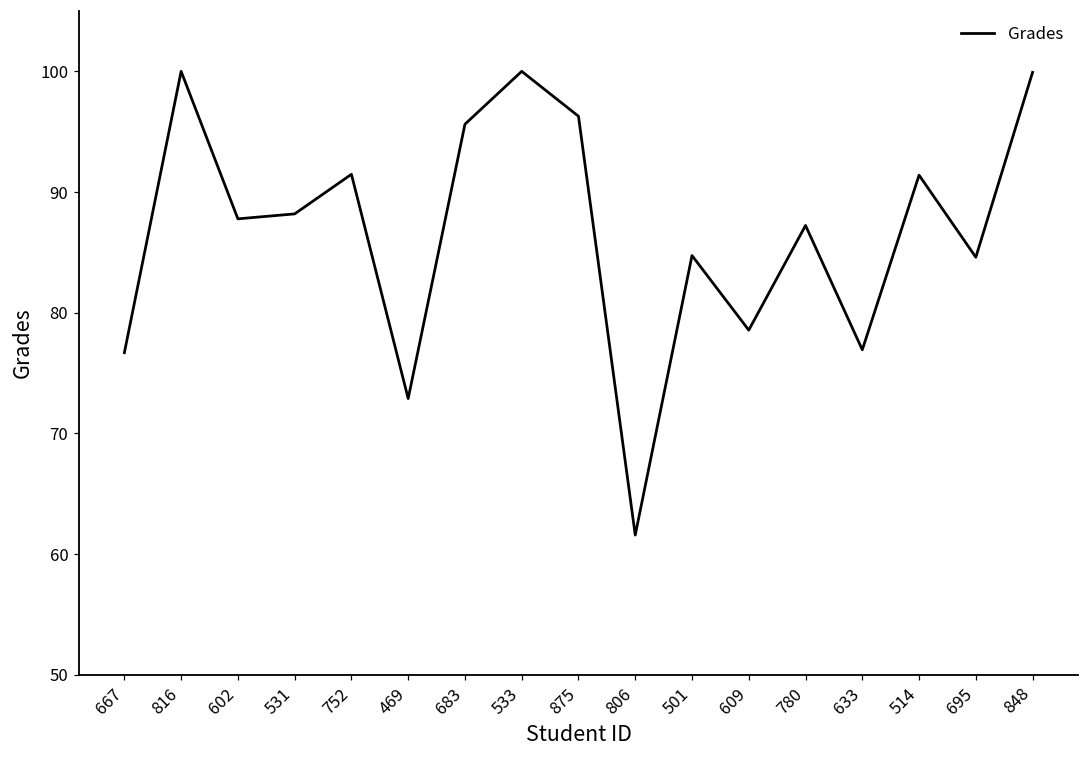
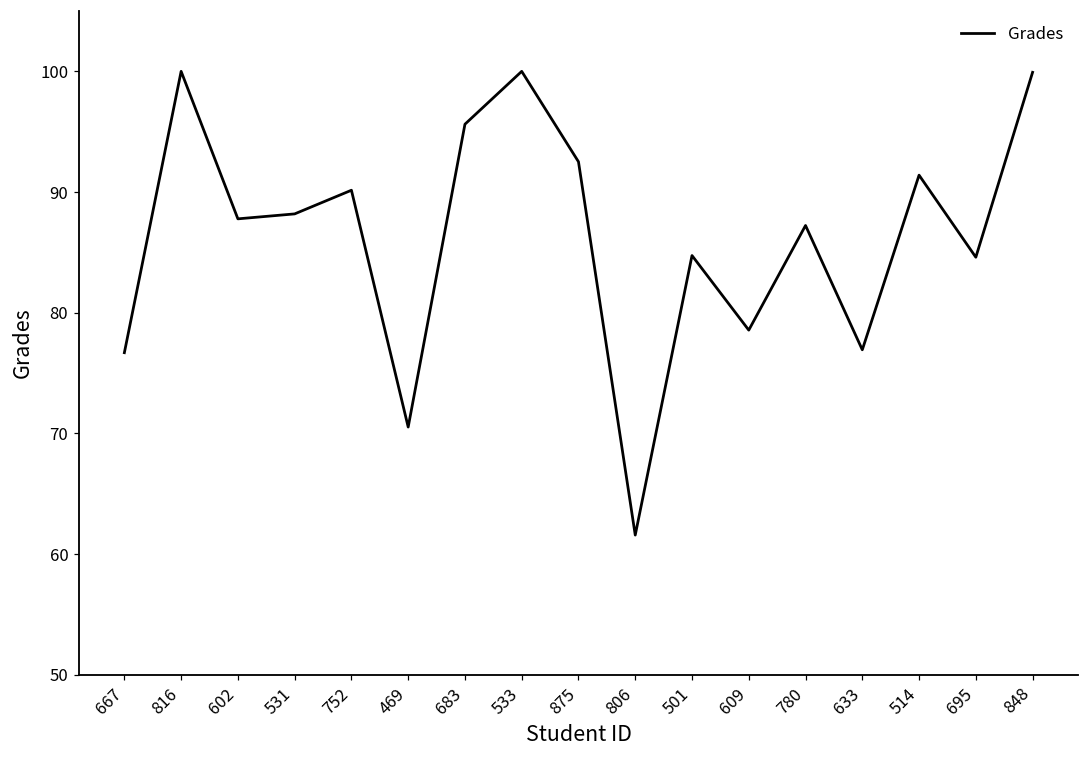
752: 91.5 -> 90.2
469: 72.9 -> 70.5
875: 96.3 -> 92.5
